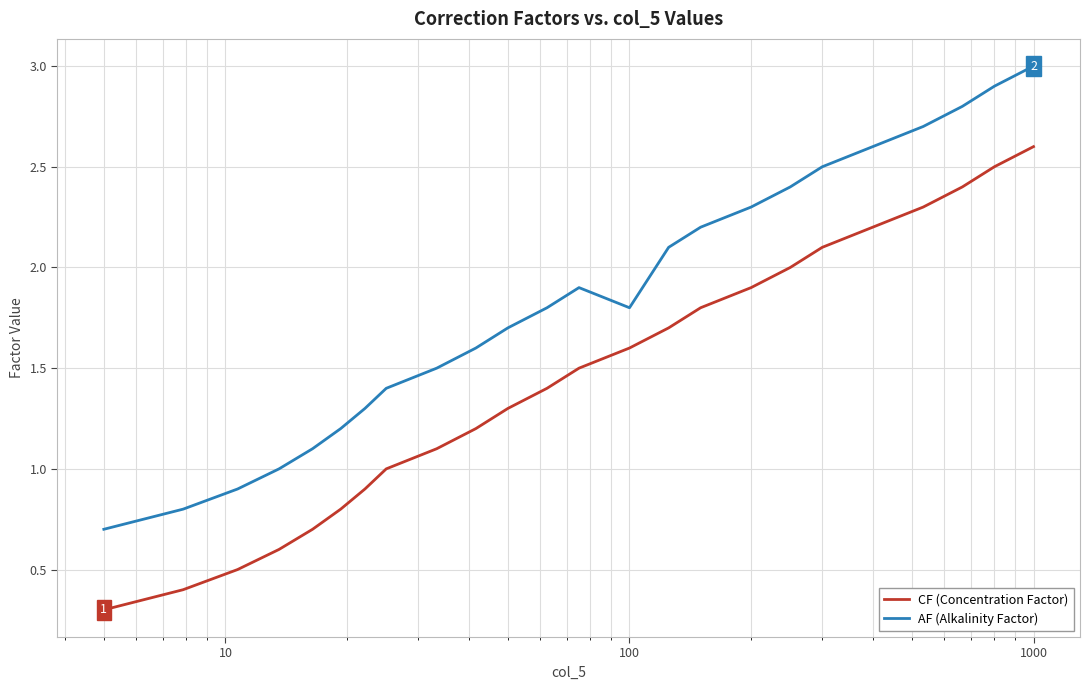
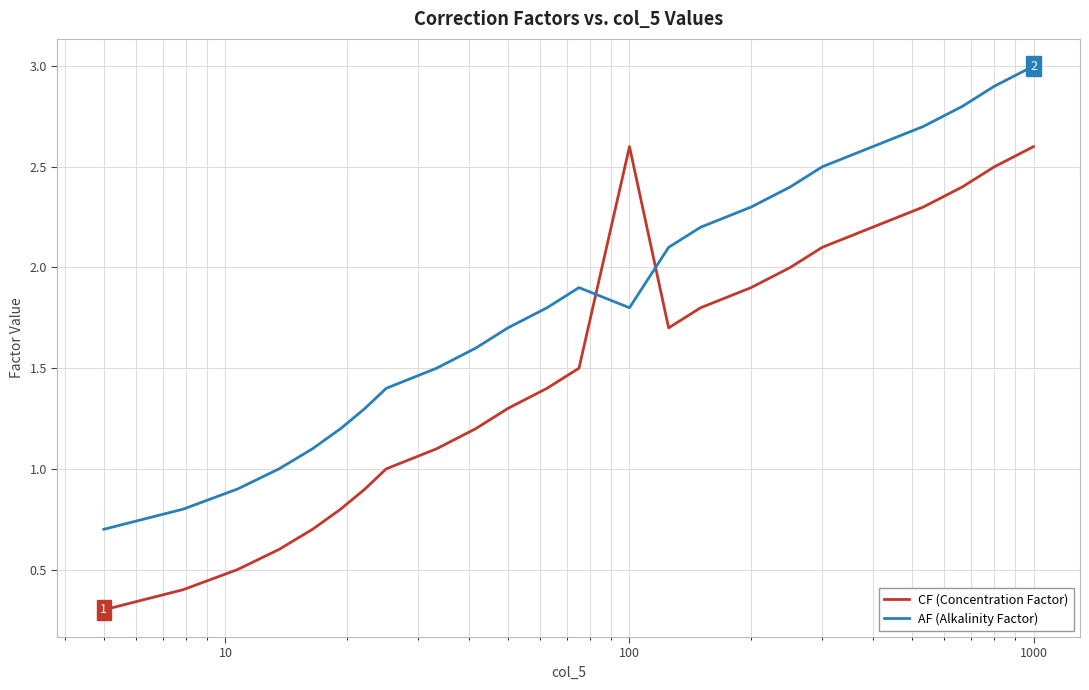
CF (Concentration Factor), 100: 1.6 -> 2.6
